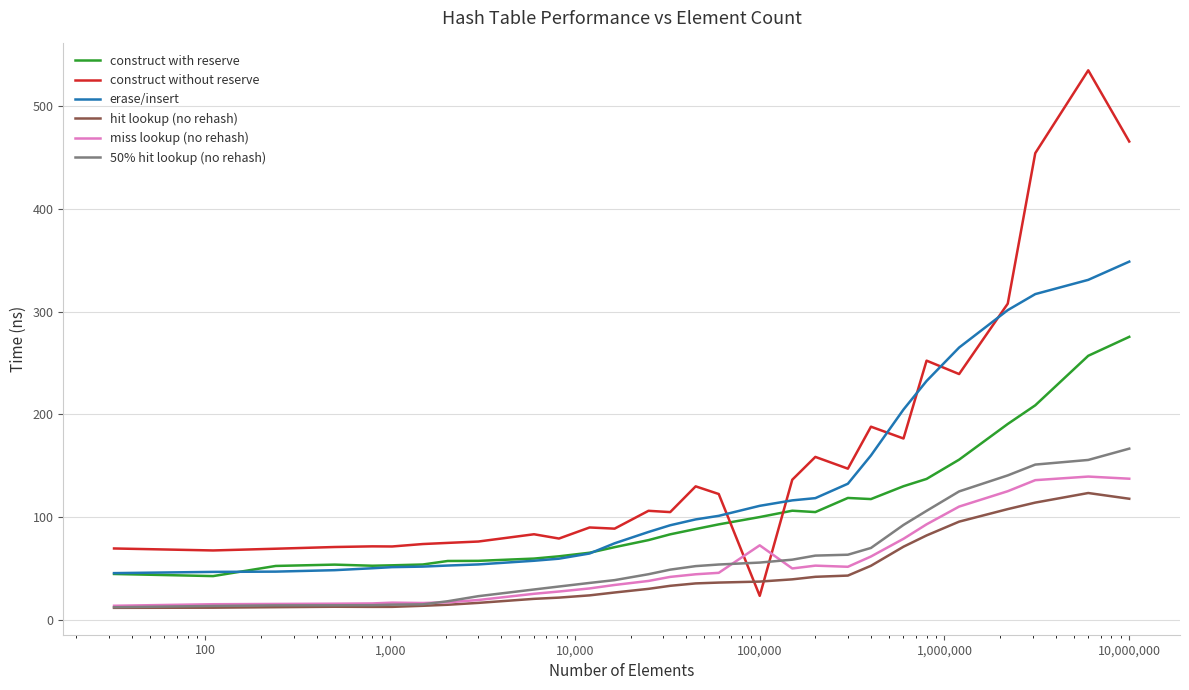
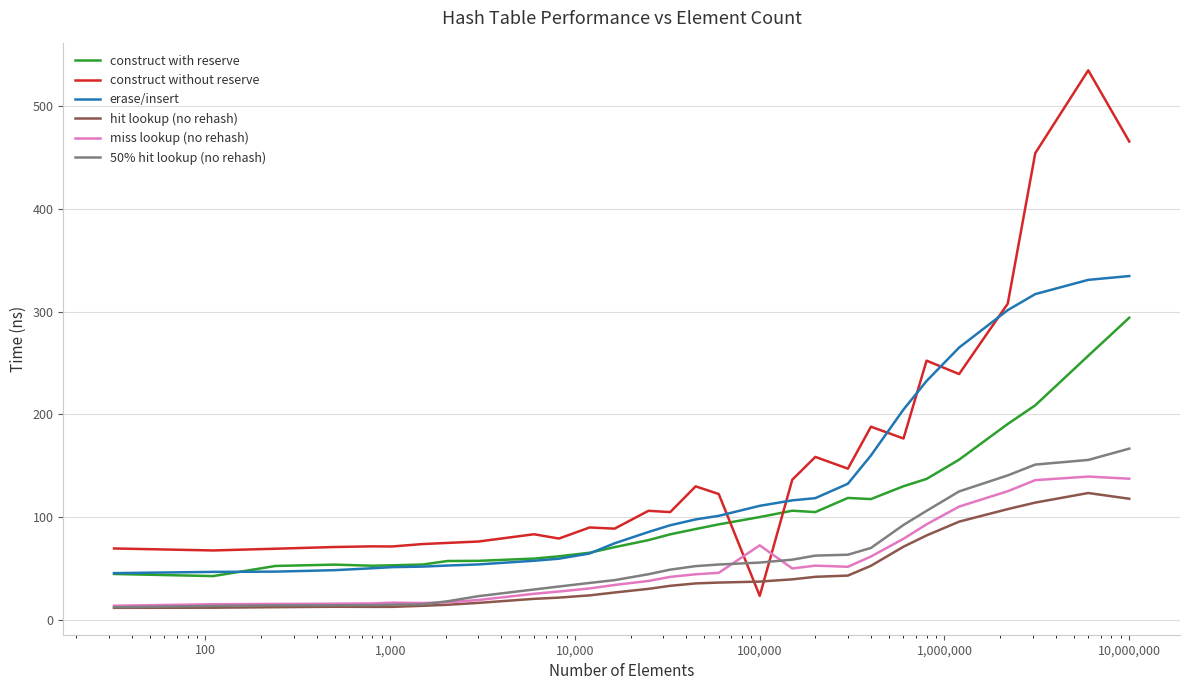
construct with reserve, 10,000,000: 275 -> 294
erase/insert, 10,000,000: 349 -> 335
